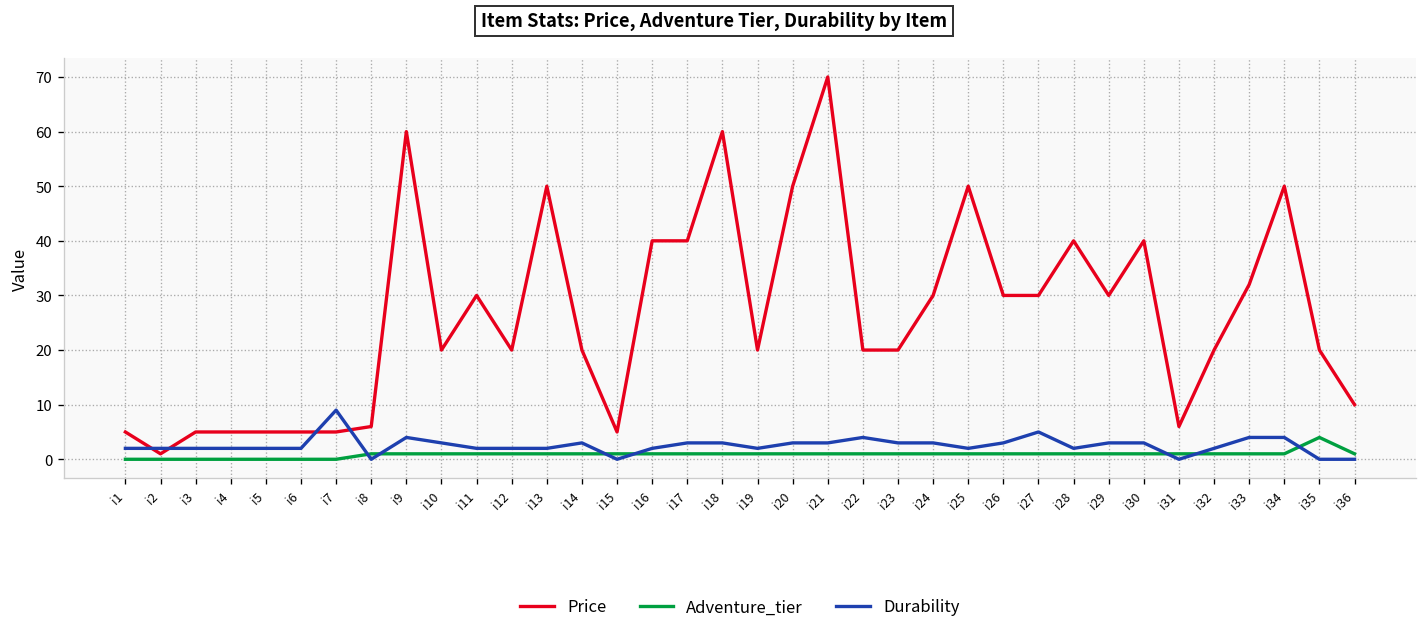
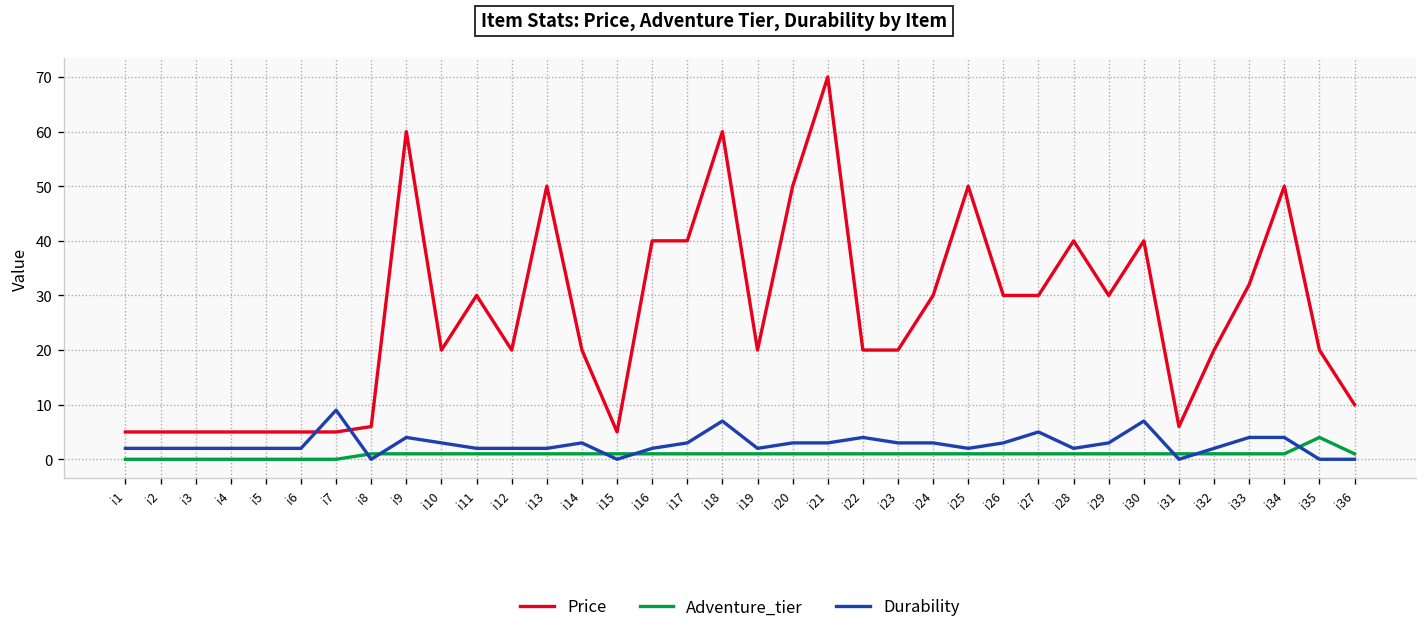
Price, i2: 1 -> 5
Durability, i18: 3 -> 7
Durability, i30: 3 -> 7
